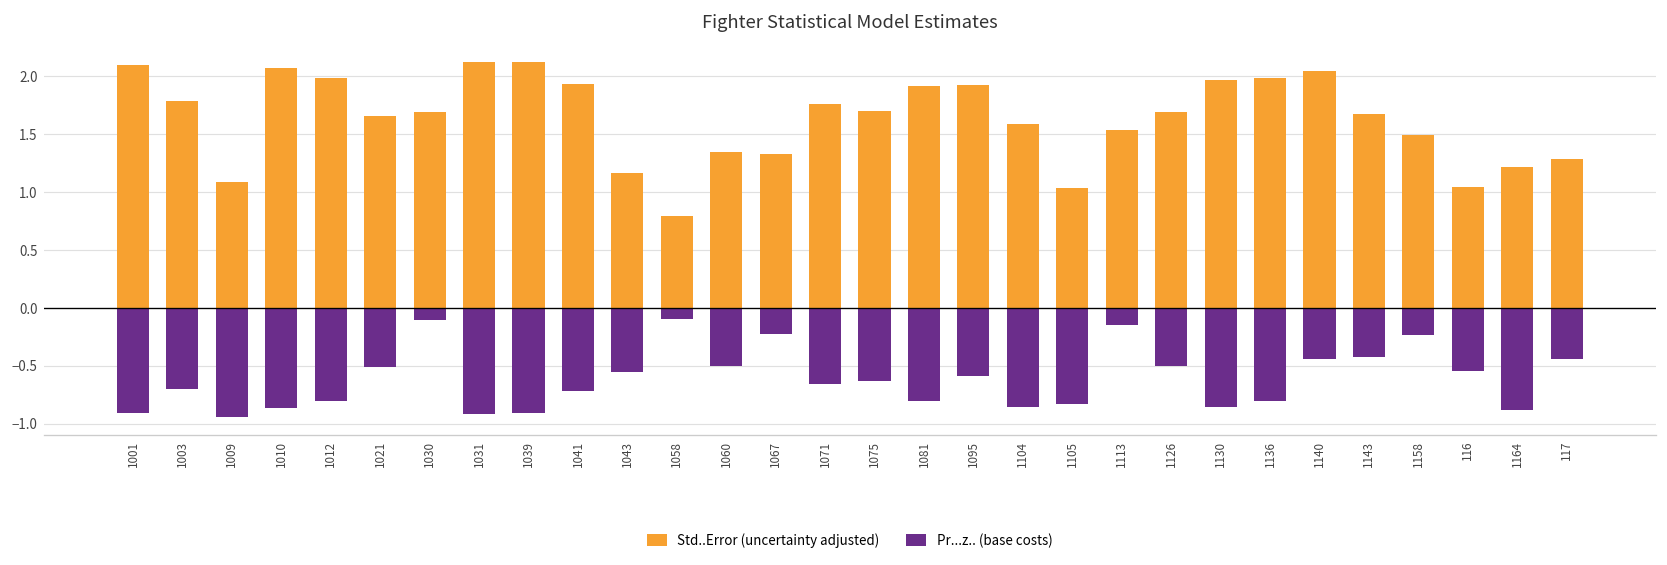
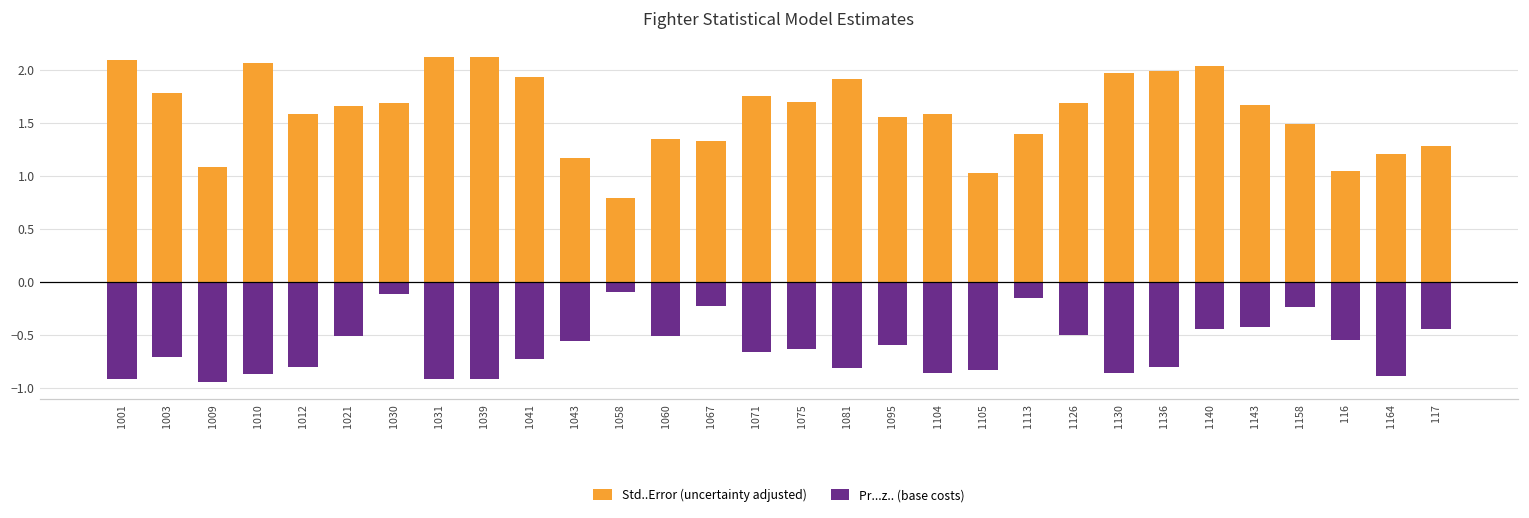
Std..Error (uncertainty adjusted), 1012: 2.0 -> 1.6
Std..Error (uncertainty adjusted), 1095: 1.9 -> 1.6
Std..Error (uncertainty adjusted), 1113: 1.5 -> 1.4
